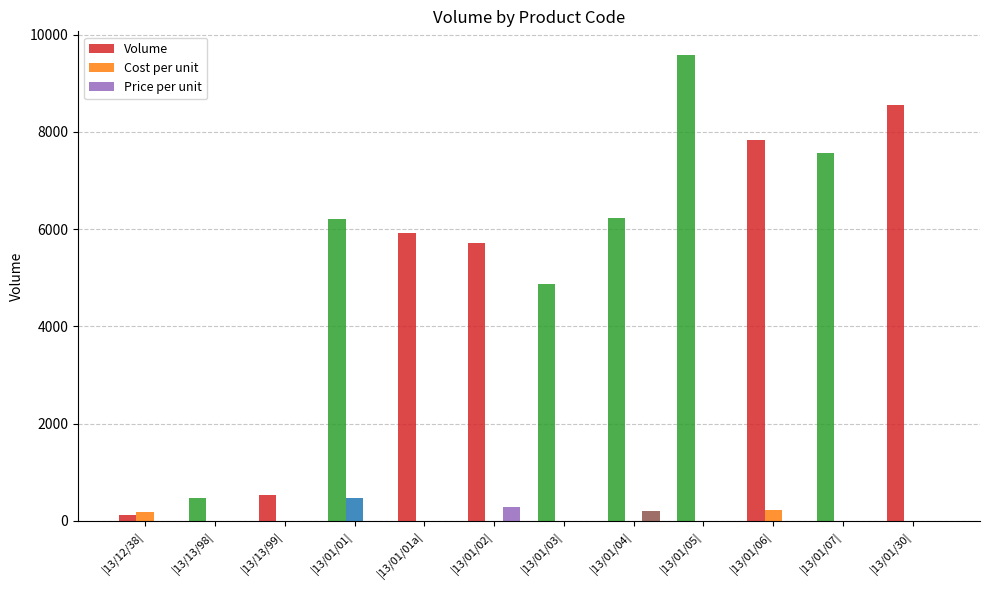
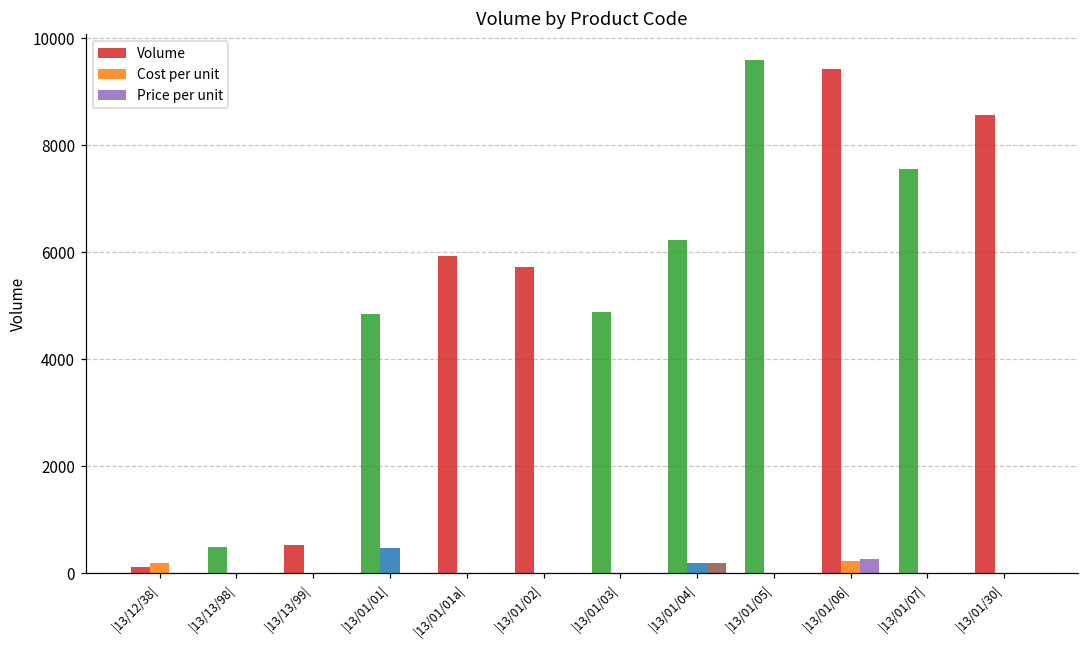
Volume, |13/01/01|: 6200 -> 4800
Price per unit, |13/01/02|: 300 -> 0
Cost per unit, |13/01/04|: 0 -> 200
Volume, |13/01/06|: 7800 -> 9400
Price per unit, |13/01/06|: 0 -> 300
